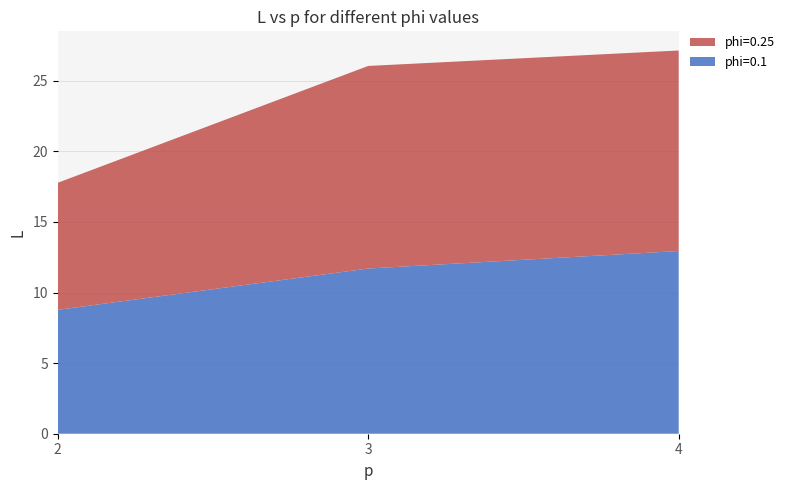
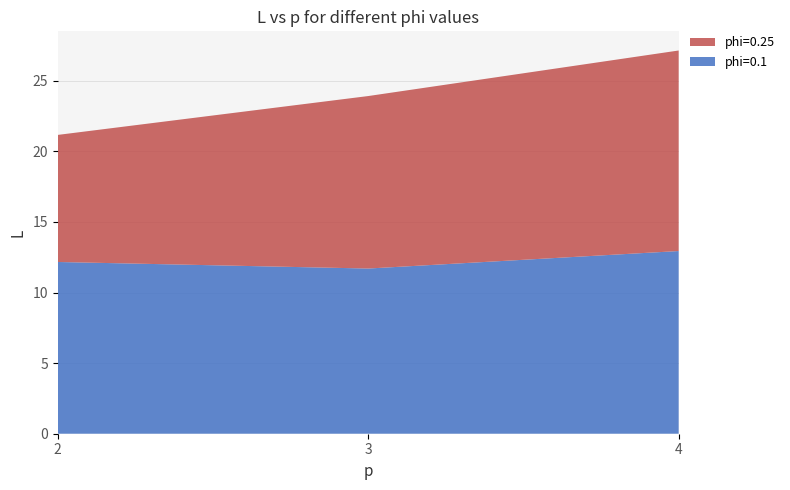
phi=0.1, 2: 8.8 -> 12.2
phi=0.25, 3: 14.3 -> 12.2
